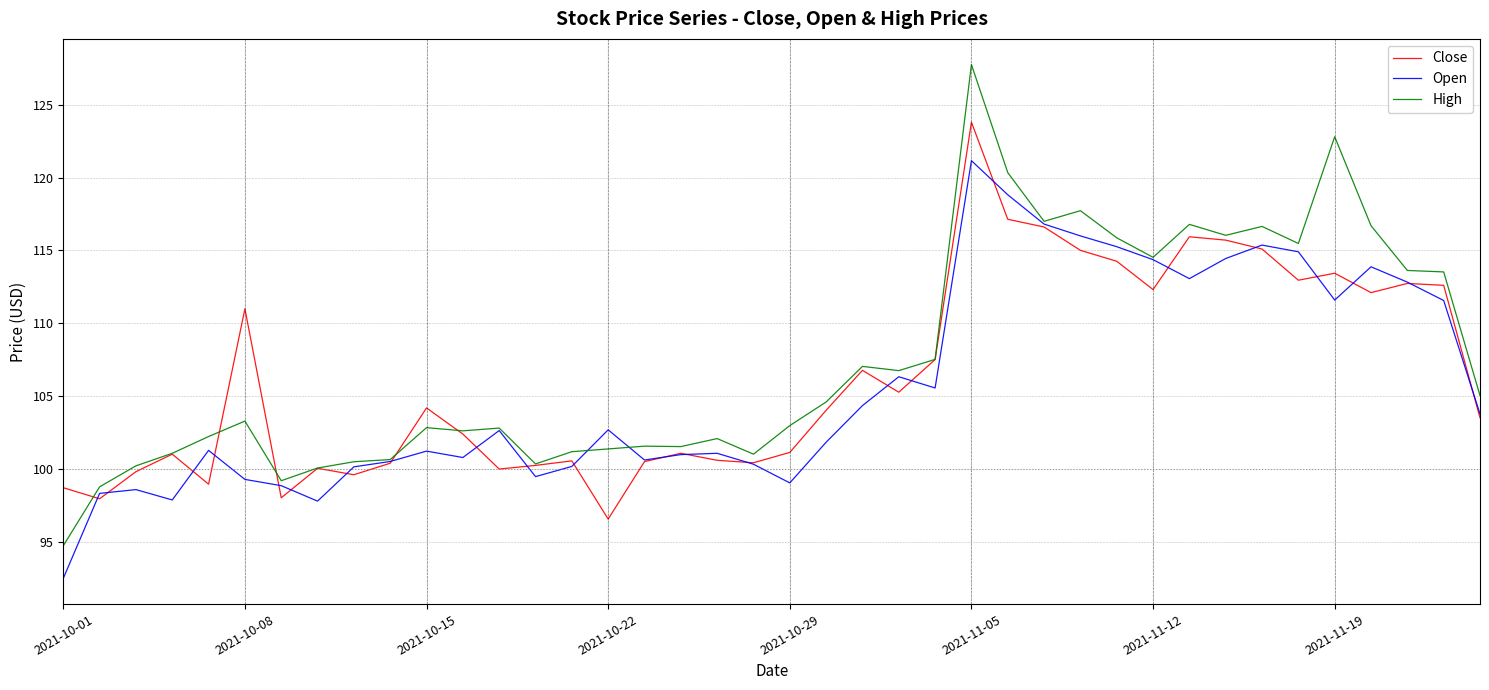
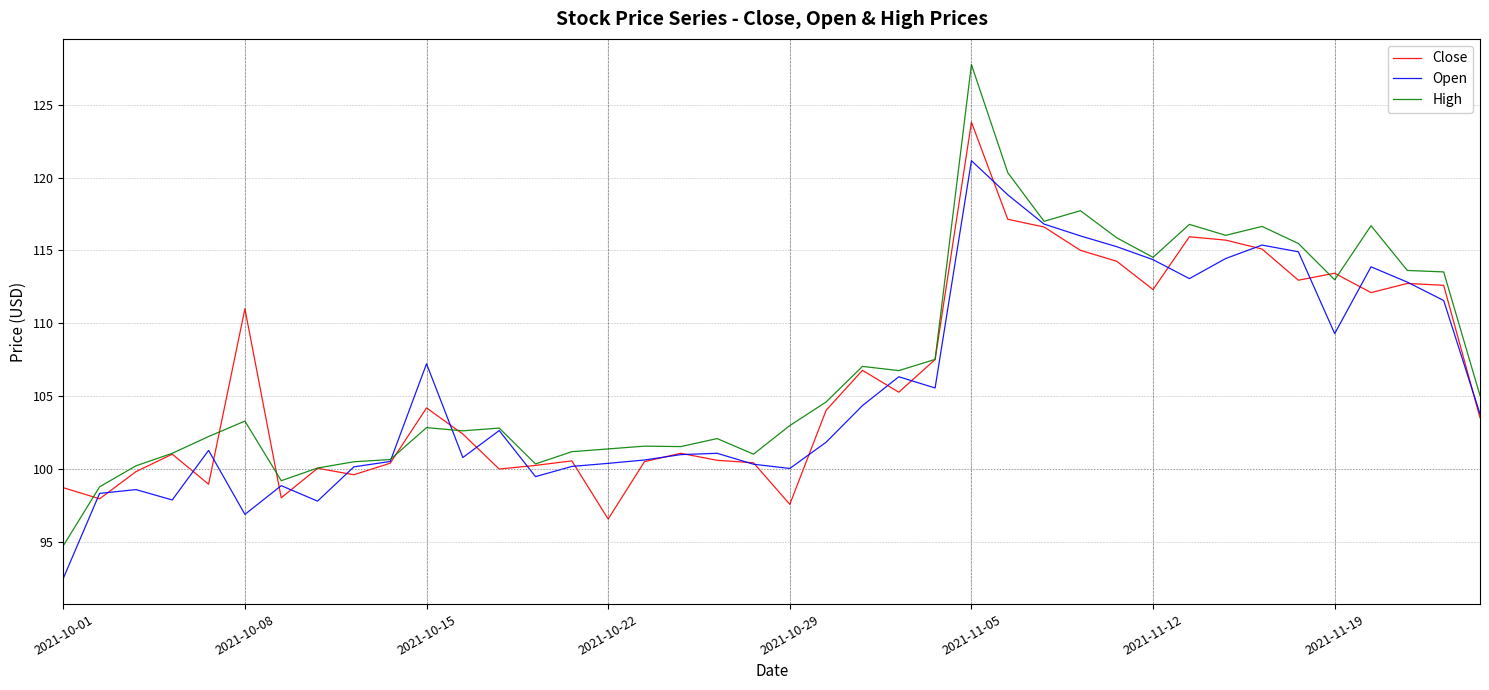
Open, 2021-10-08: 99.3 -> 96.9
Open, 2021-10-15: 101.2 -> 107.2
Open, 2021-10-22: 102.7 -> 100.4
Close, 2021-10-29: 101.2 -> 97.6
Open, 2021-10-29: 99.1 -> 100.1
Open, 2021-11-19: 111.6 -> 109.3
High, 2021-11-19: 122.8 -> 113.0
